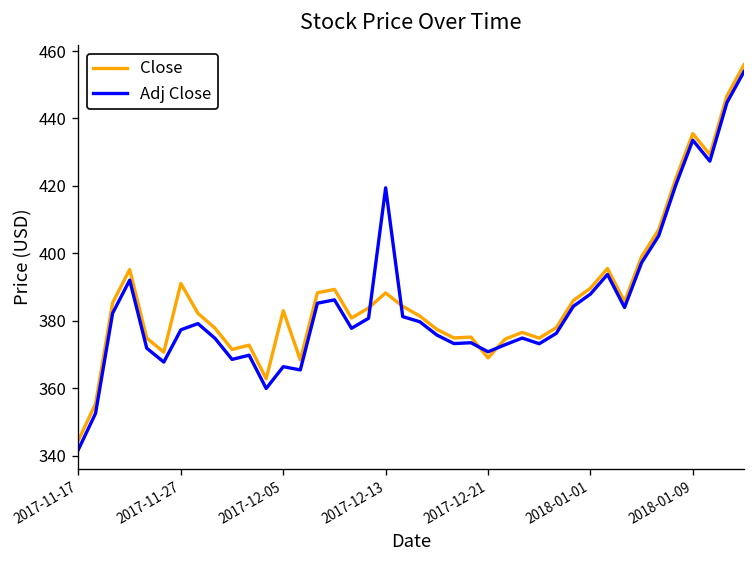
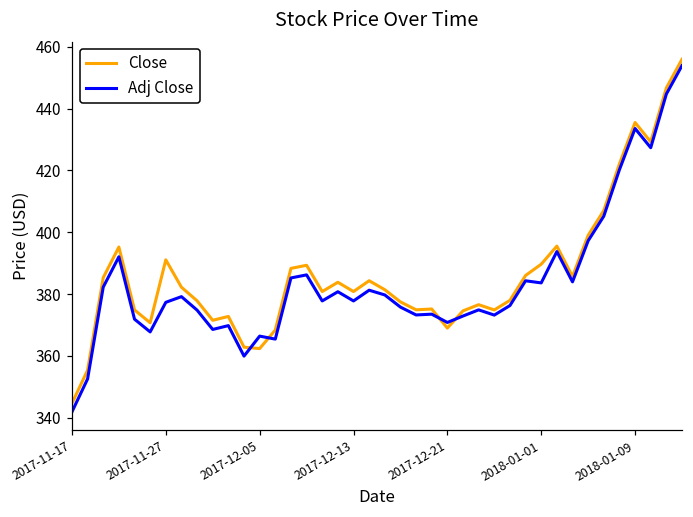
Close, 2017-12-05: 383 -> 362
Close, 2017-12-13: 388 -> 381
Adj Close, 2017-12-13: 419 -> 378
Adj Close, 2018-01-01: 388 -> 384
